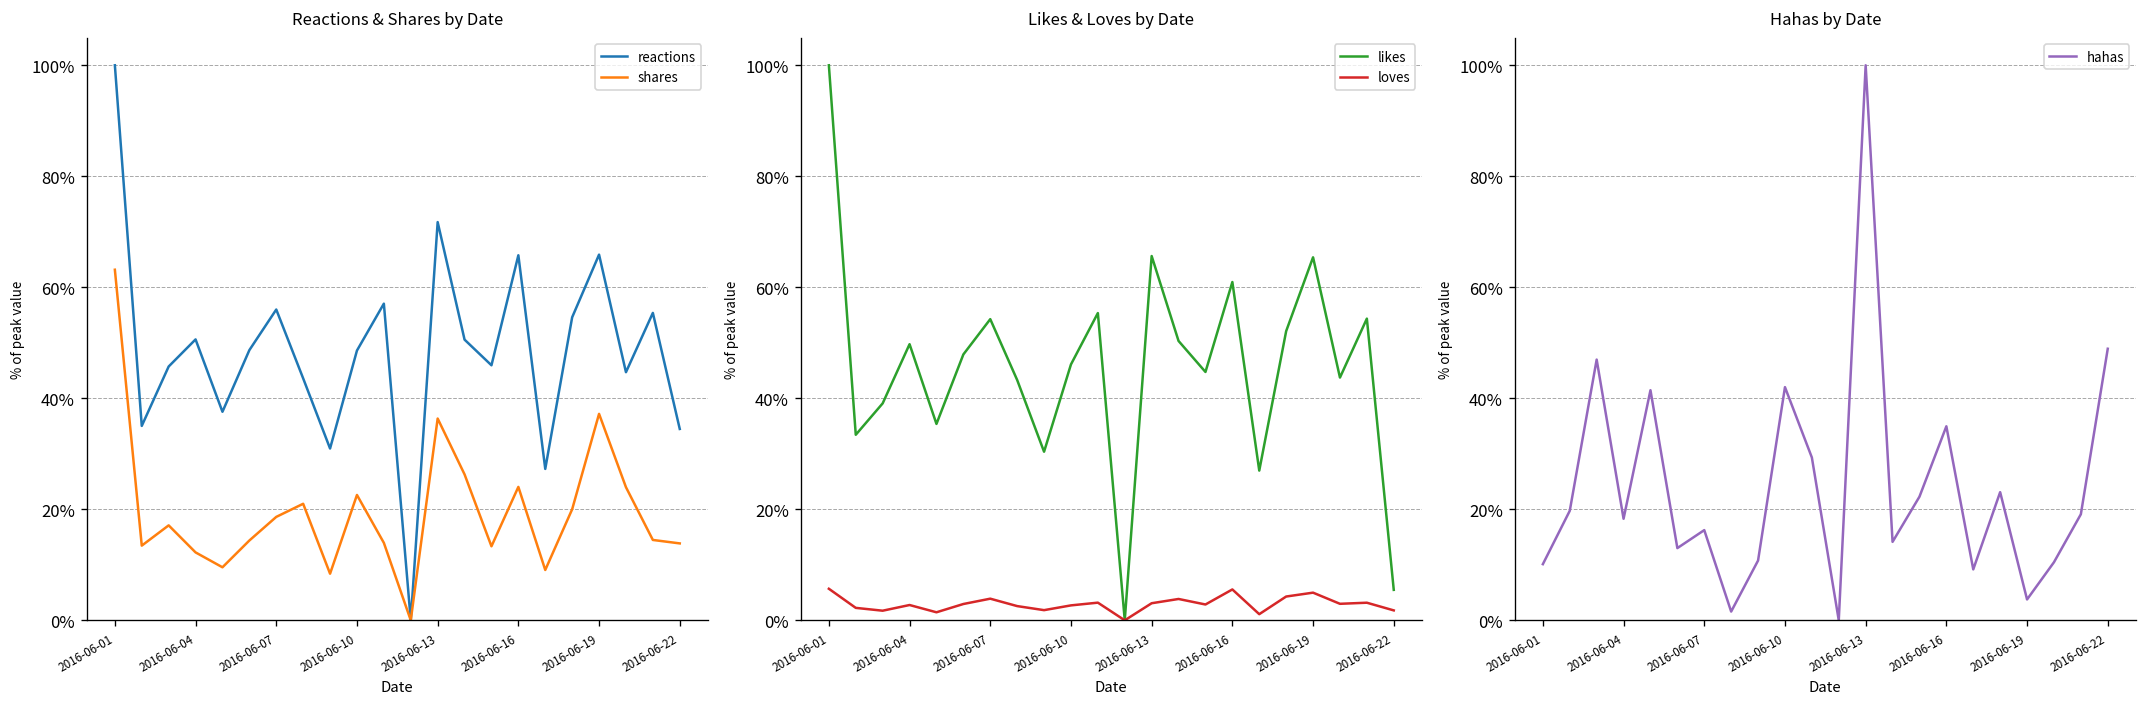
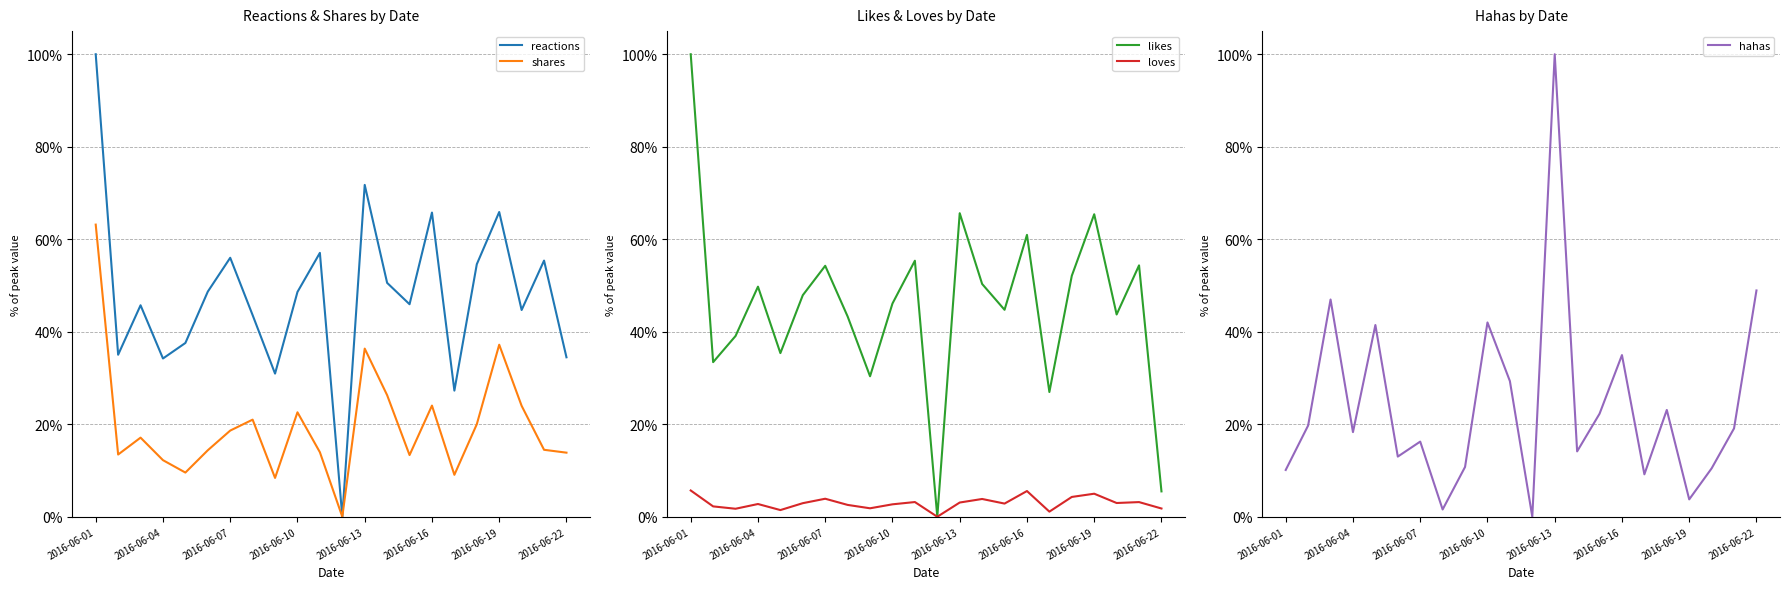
Reactions & Shares by Date, reactions, 2016-06-04: 51% -> 34%
